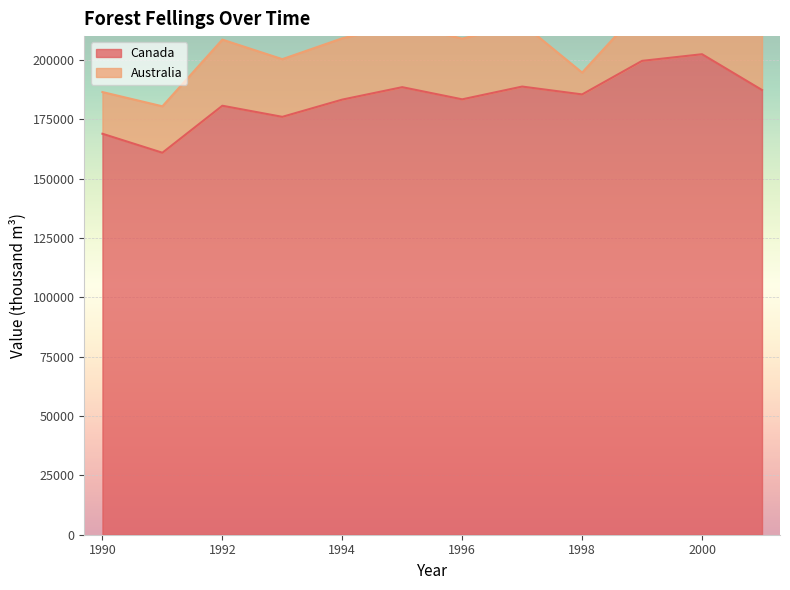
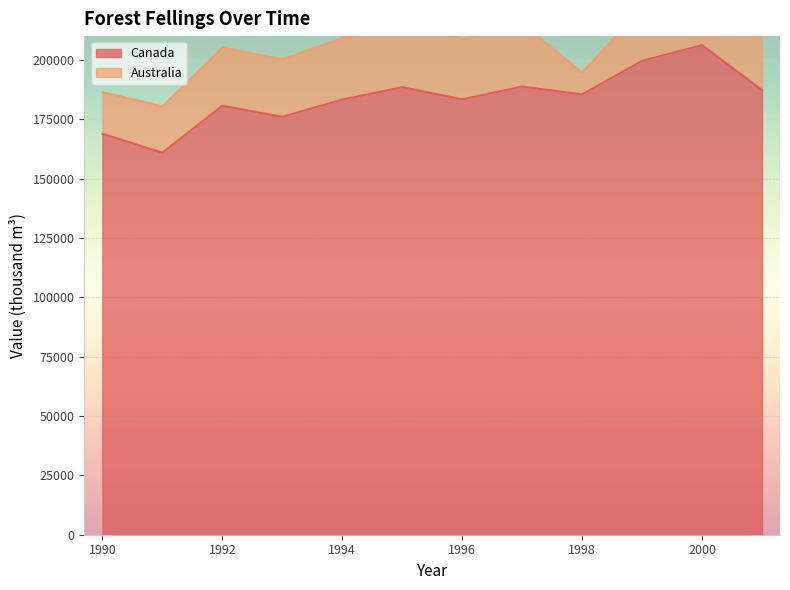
Australia, 1992: 28000 -> 24000
Canada, 2000: 202000 -> 206000
